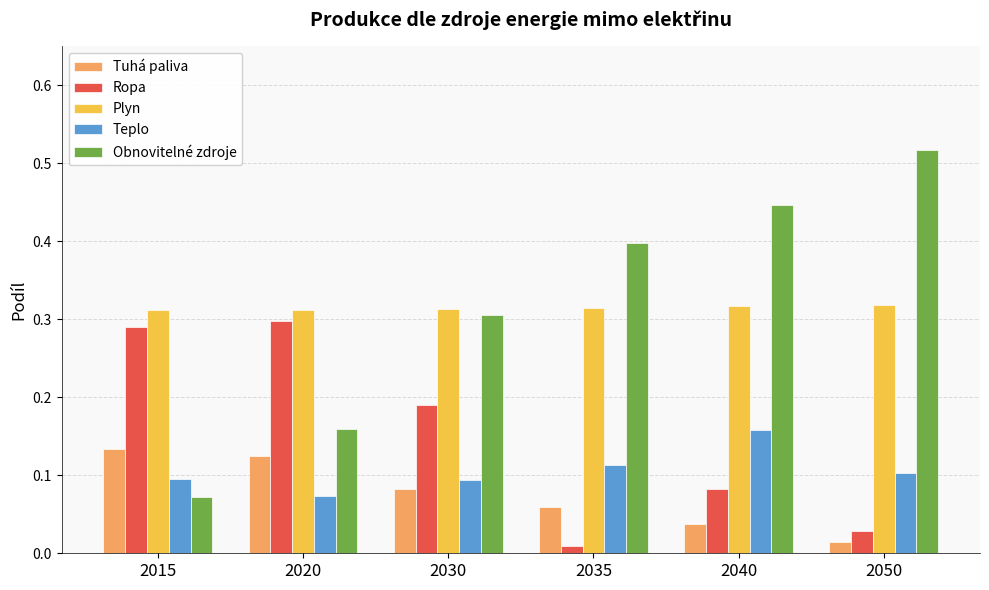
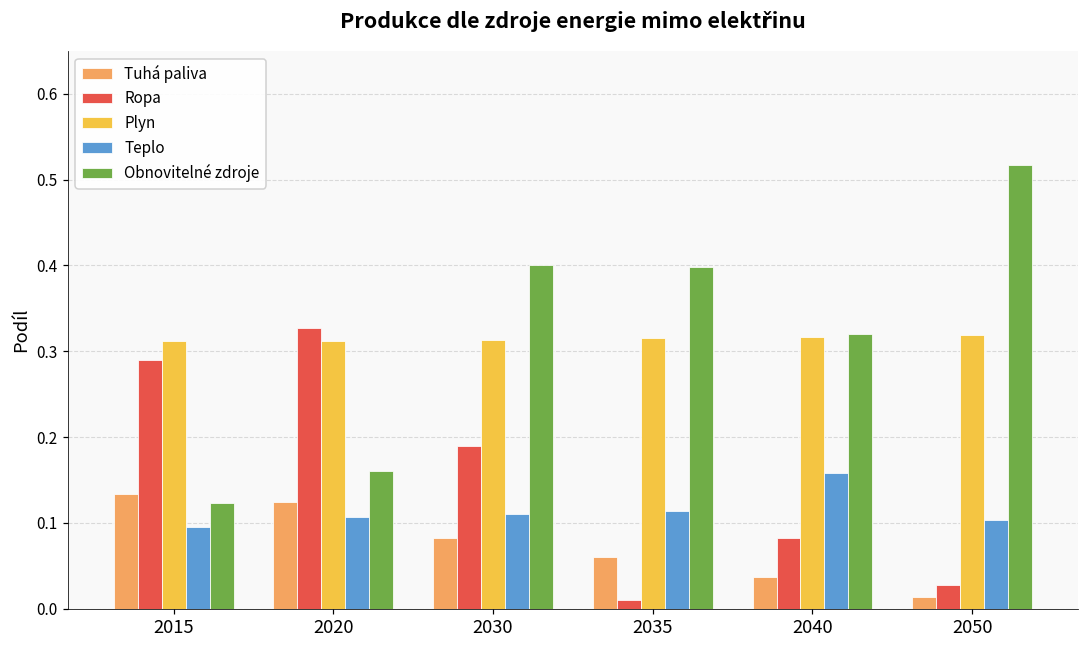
Obnovitelné zdroje, 2015: 0.07 -> 0.12
Ropa, 2020: 0.30 -> 0.33
Teplo, 2020: 0.07 -> 0.11
Teplo, 2030: 0.09 -> 0.11
Obnovitelné zdroje, 2030: 0.30 -> 0.40
Obnovitelné zdroje, 2040: 0.45 -> 0.32
